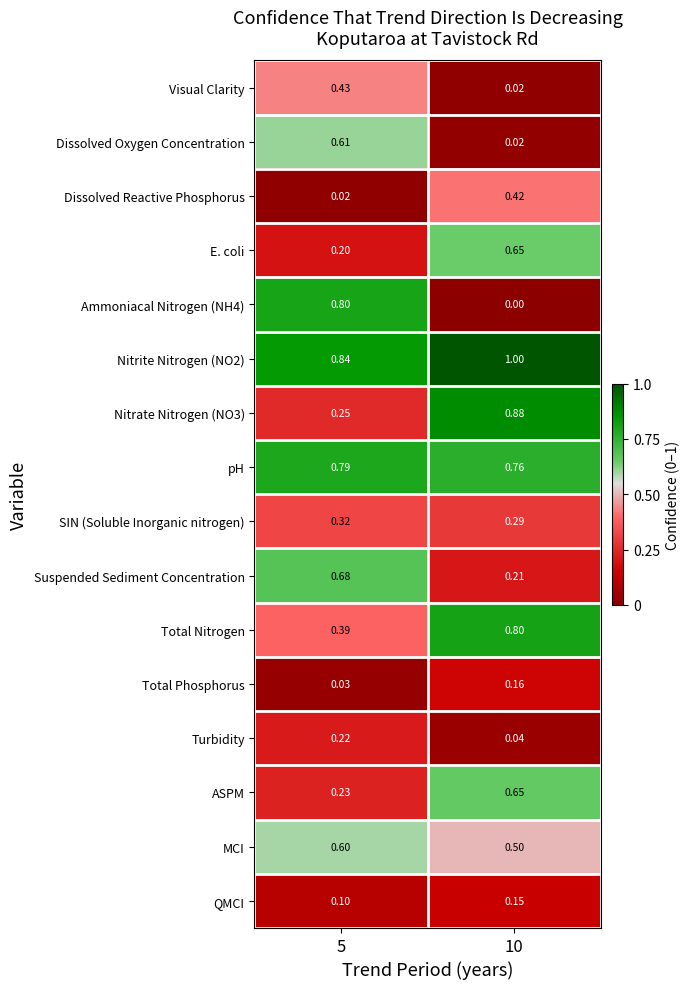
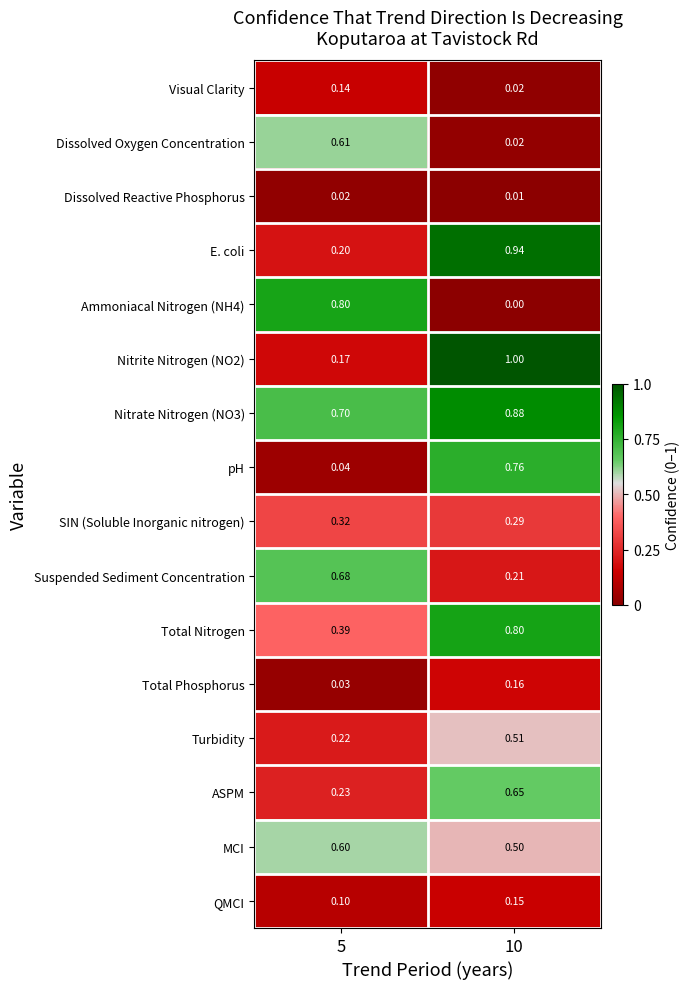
Visual Clarity, 5: 0.43 -> 0.14
Dissolved Reactive Phosphorus, 10: 0.42 -> 0.01
E. coli, 10: 0.65 -> 0.94
Nitrite Nitrogen (NO2), 5: 0.84 -> 0.17
Nitrate Nitrogen (NO3), 5: 0.25 -> 0.70
pH, 5: 0.79 -> 0.04
Turbidity, 10: 0.04 -> 0.51
